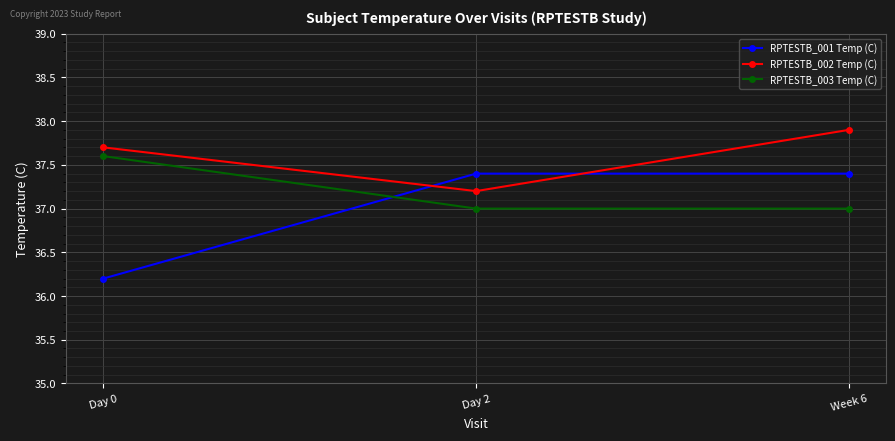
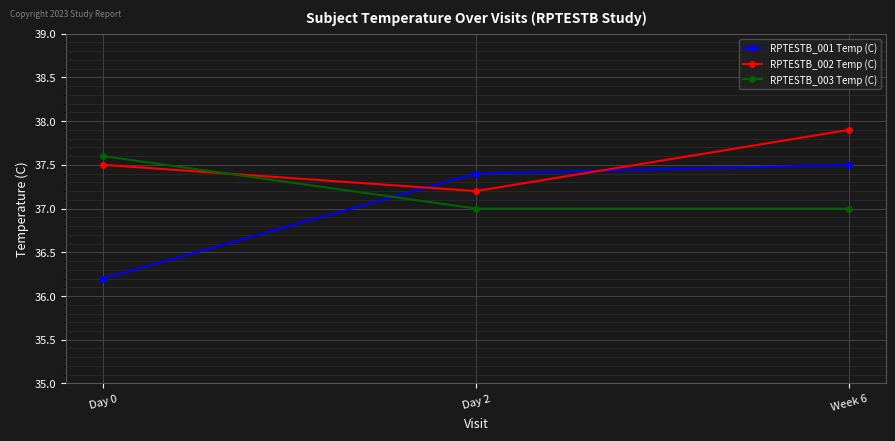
RPTESTB_002 Temp (C), Day 0: 37.7 -> 37.5
RPTESTB_001 Temp (C), Week 6: 37.4 -> 37.5
